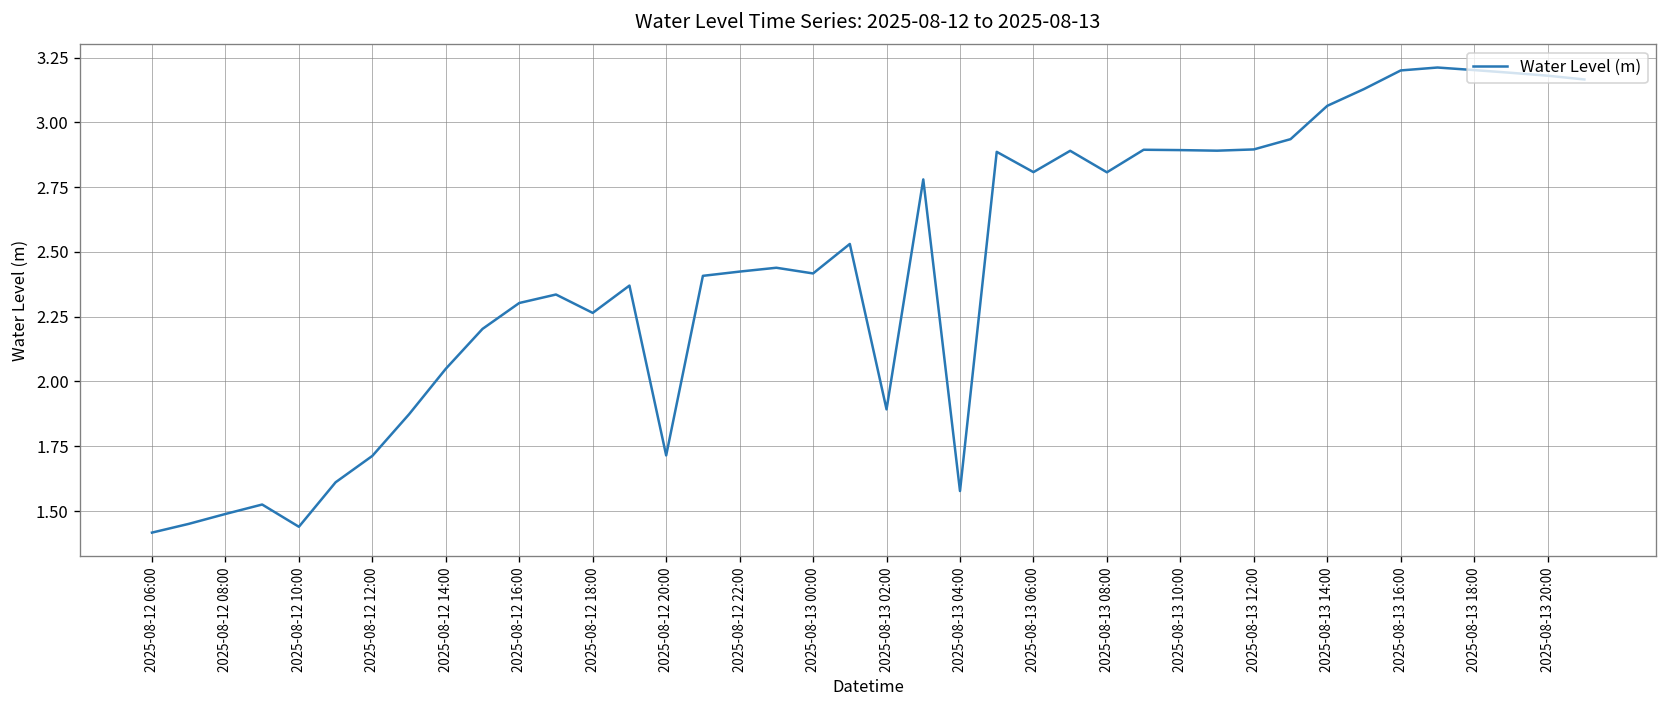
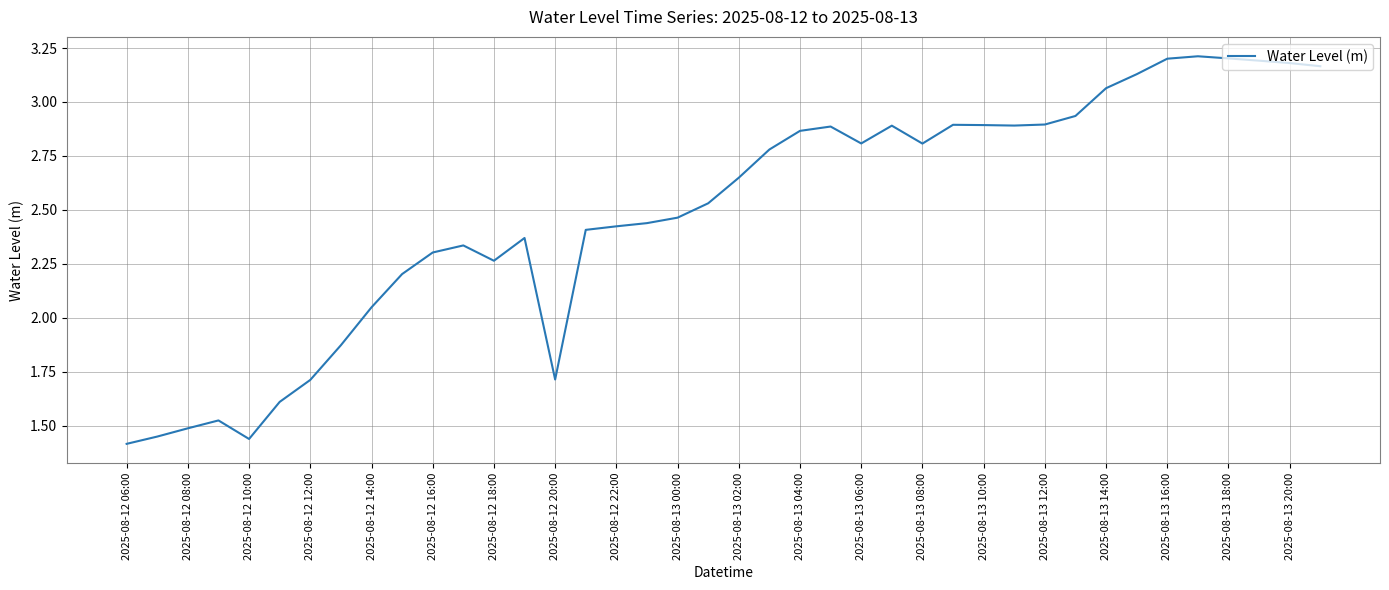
2025-08-13 00:00: 2.42 -> 2.46
2025-08-13 02:00: 1.89 -> 2.65
2025-08-13 04:00: 1.58 -> 2.87
